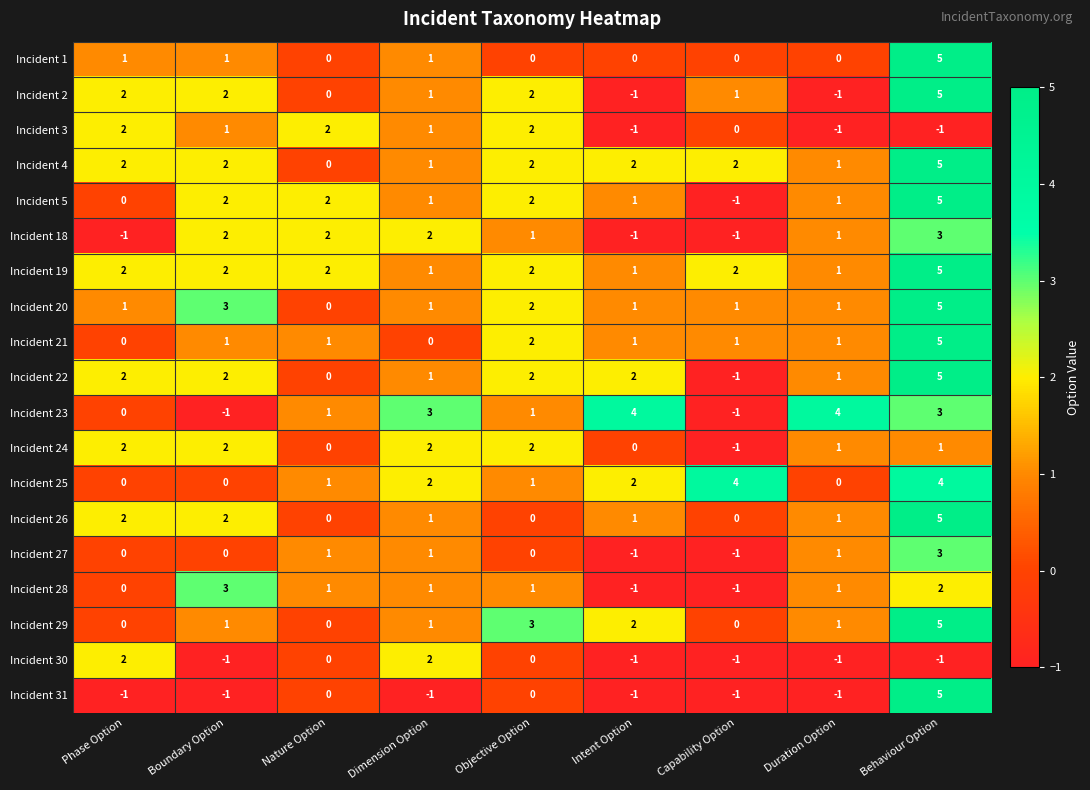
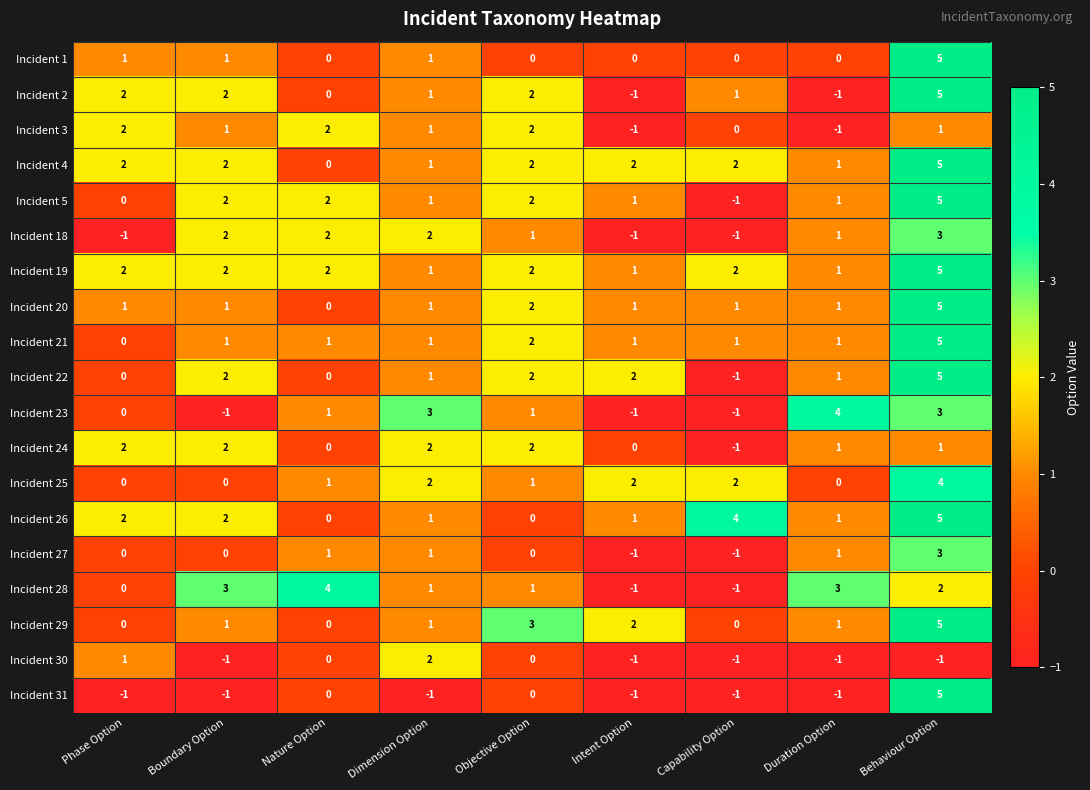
Incident 3, Behaviour Option: -1 -> 1
Incident 20, Boundary Option: 3 -> 1
Incident 21, Dimension Option: 0 -> 1
Incident 22, Phase Option: 2 -> 0
Incident 23, Intent Option: 4 -> -1
Incident 25, Capability Option: 4 -> 2
Incident 26, Capability Option: 0 -> 4
Incident 28, Nature Option: 1 -> 4
Incident 28, Duration Option: 1 -> 3
Incident 30, Phase Option: 2 -> 1
